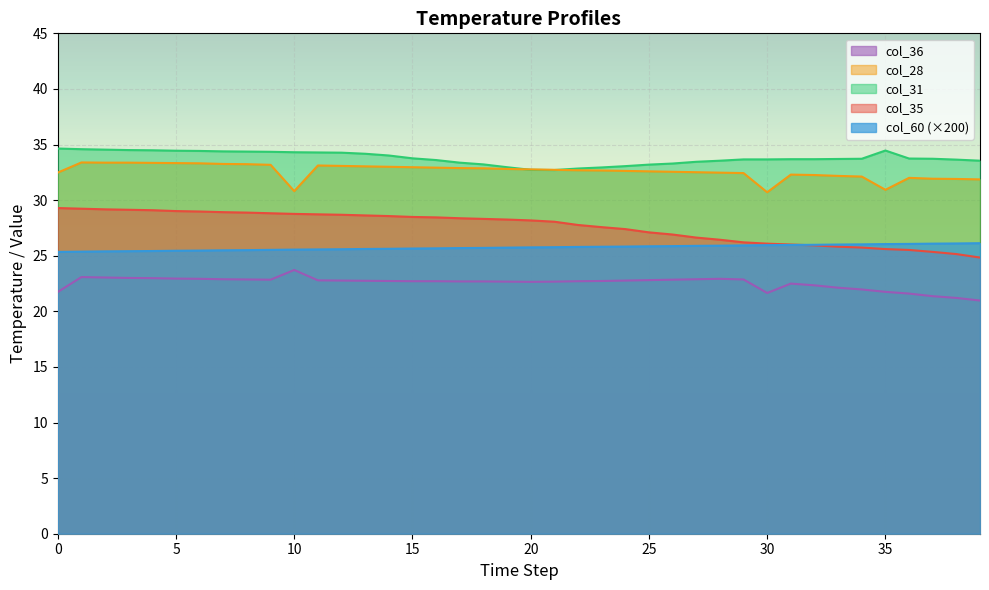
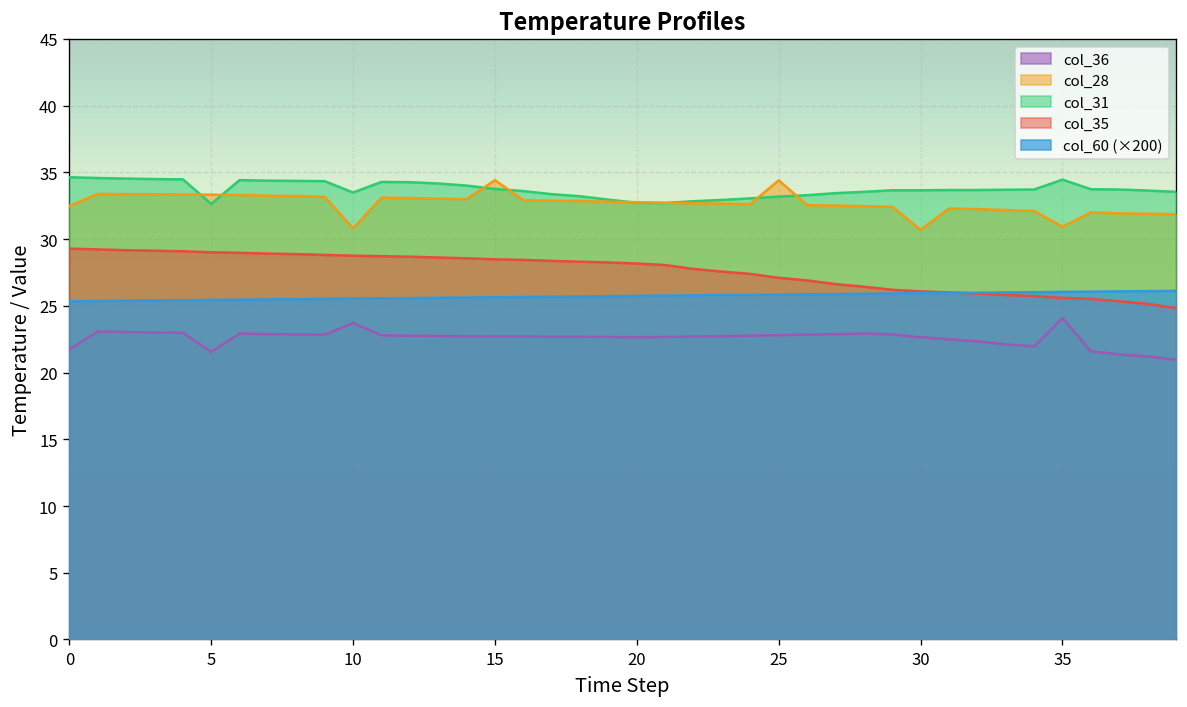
col_36, 5: 22.9 -> 21.5
col_31, 5: 34.4 -> 32.6
col_31, 10: 34.3 -> 33.5
col_28, 15: 33.0 -> 34.4
col_28, 25: 32.6 -> 34.4
col_36, 30: 21.7 -> 22.7
col_36, 35: 21.8 -> 24.1
